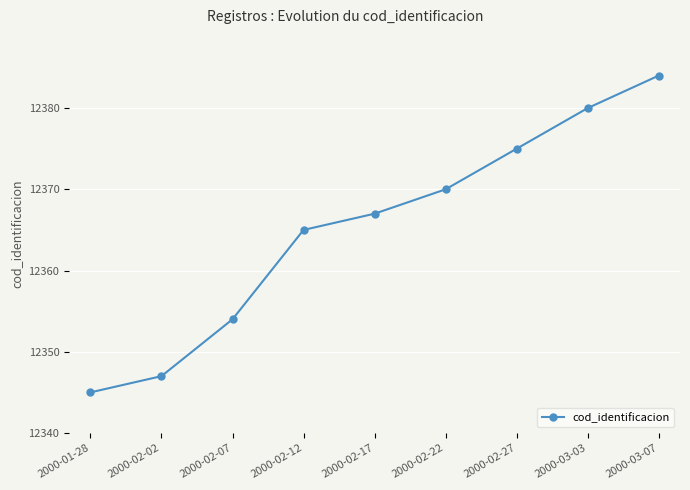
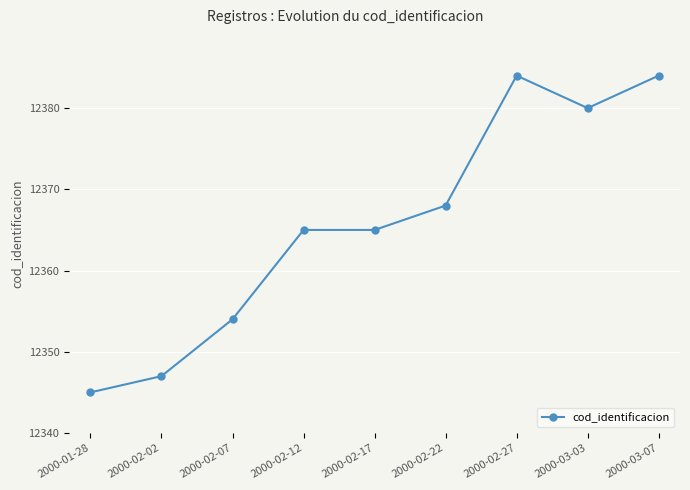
2000-02-17: 12367 -> 12365
2000-02-22: 12370 -> 12368
2000-02-27: 12375 -> 12384
